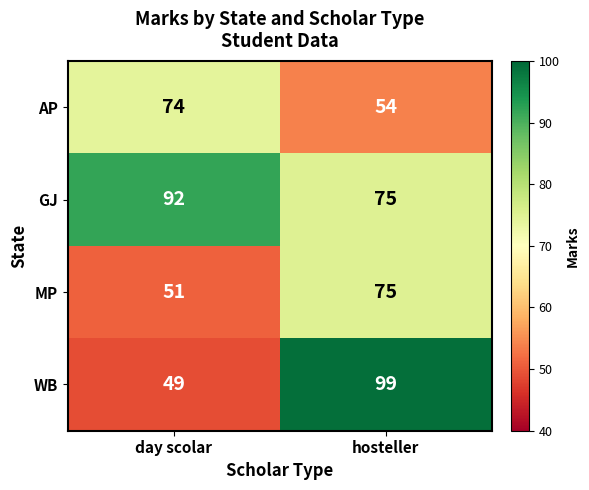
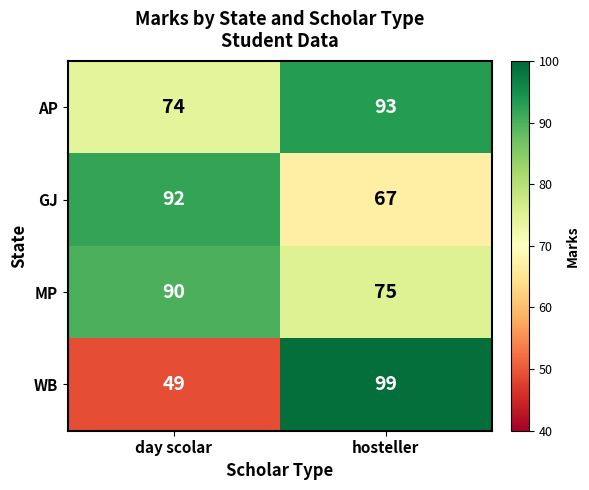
AP, hosteller: 54 -> 93
GJ, hosteller: 75 -> 67
MP, day scolar: 51 -> 90
